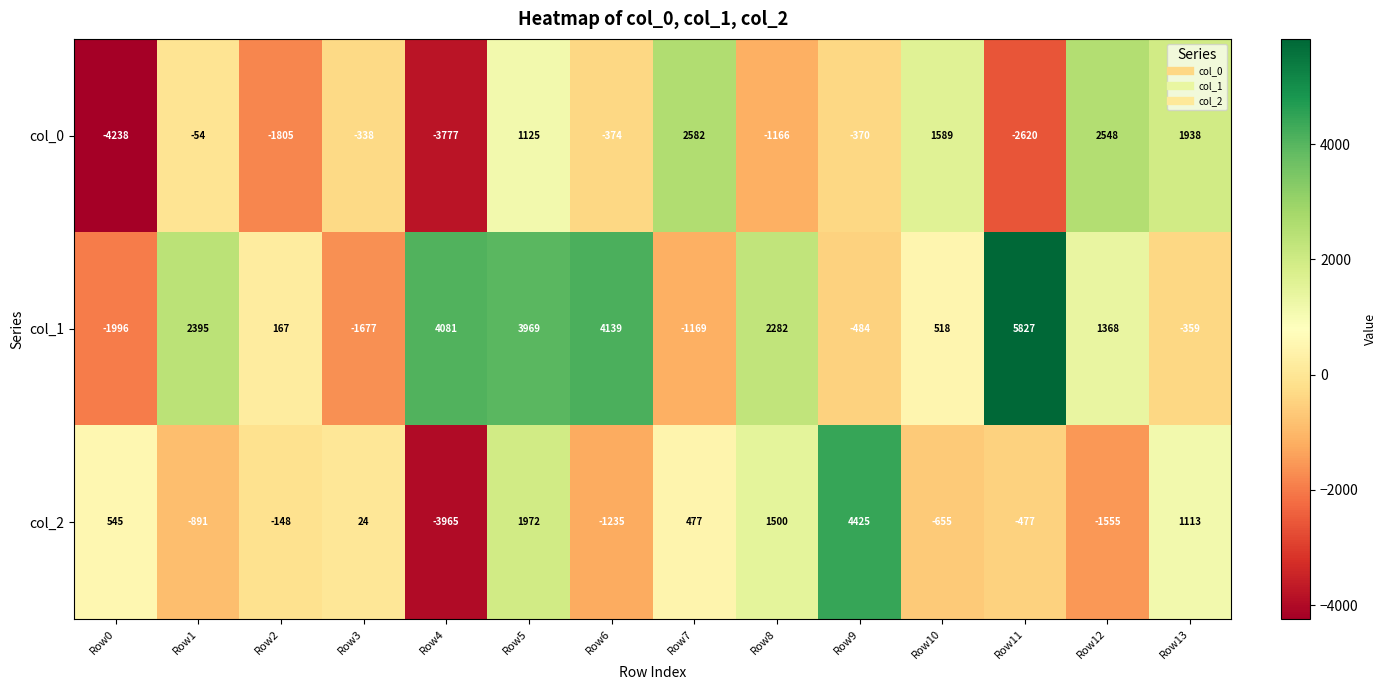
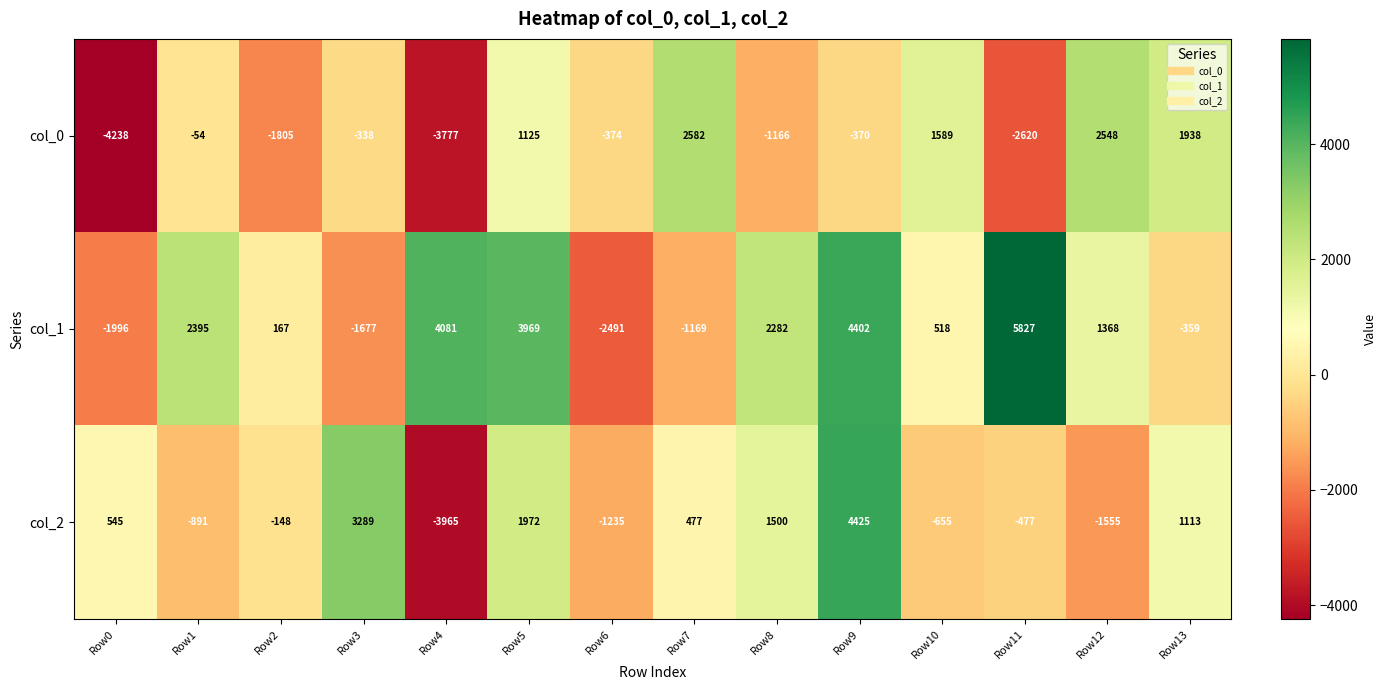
col_1, Row6: 4139 -> -2491
col_1, Row9: -484 -> 4402
col_2, Row3: 24 -> 3289
